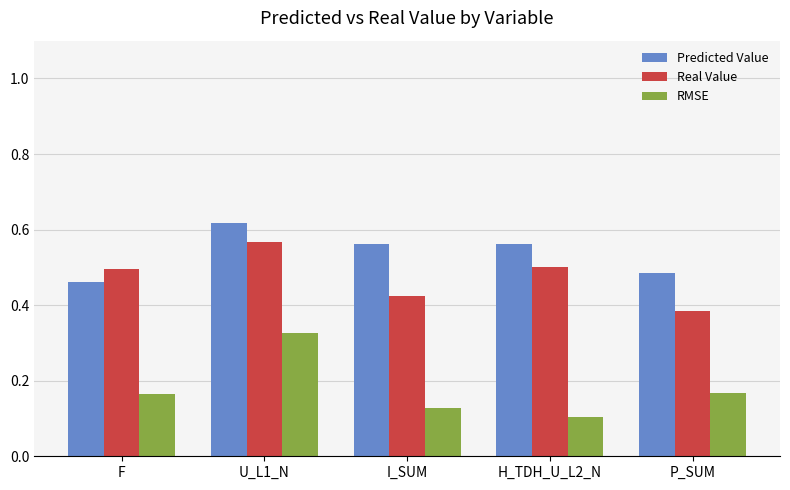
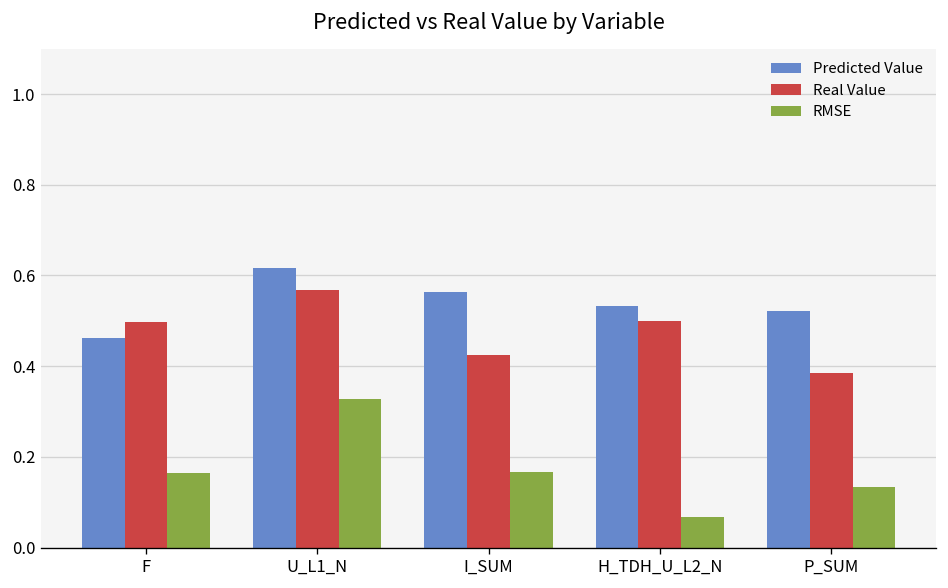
RMSE, I_SUM: 0.13 -> 0.17
Predicted Value, H_TDH_U_L2_N: 0.56 -> 0.53
RMSE, H_TDH_U_L2_N: 0.10 -> 0.07
Predicted Value, P_SUM: 0.48 -> 0.52
RMSE, P_SUM: 0.17 -> 0.13
